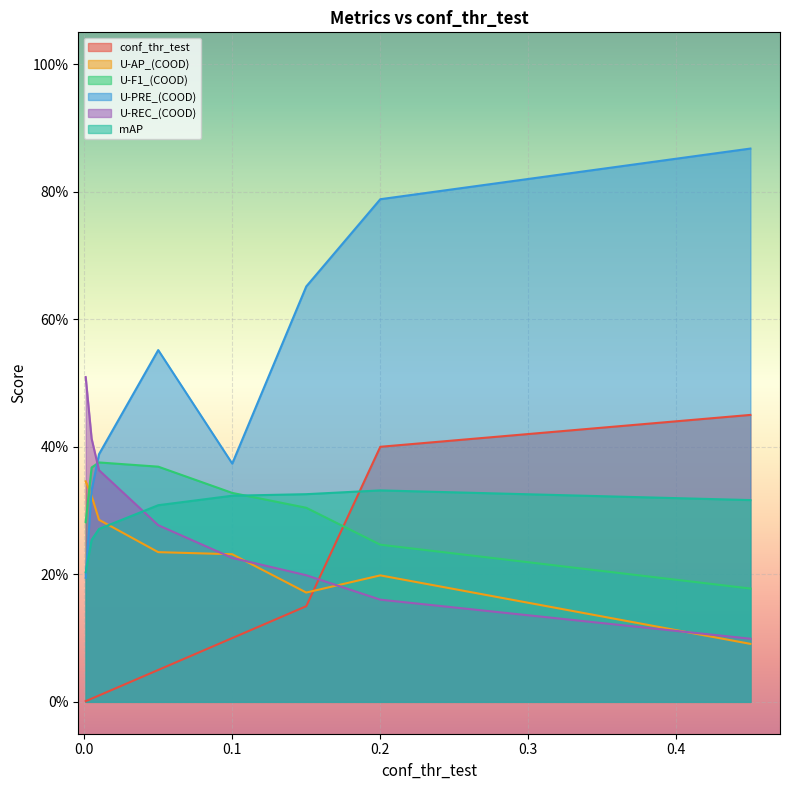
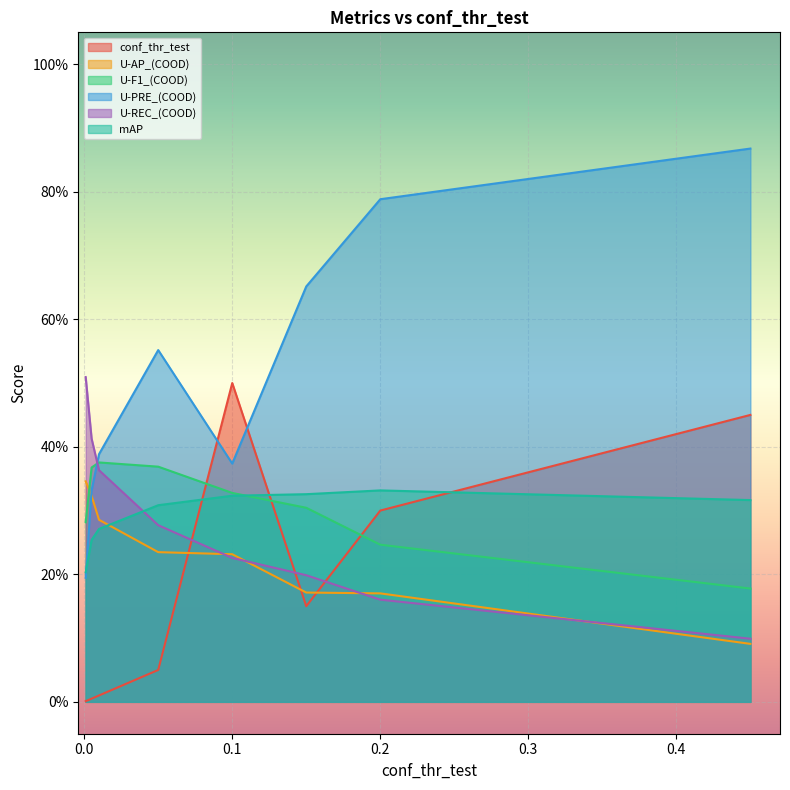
conf_thr_test, 0.1: 10% -> 50%
conf_thr_test, 0.2: 40% -> 30%
U-AP_(COOD), 0.2: 20% -> 17%
